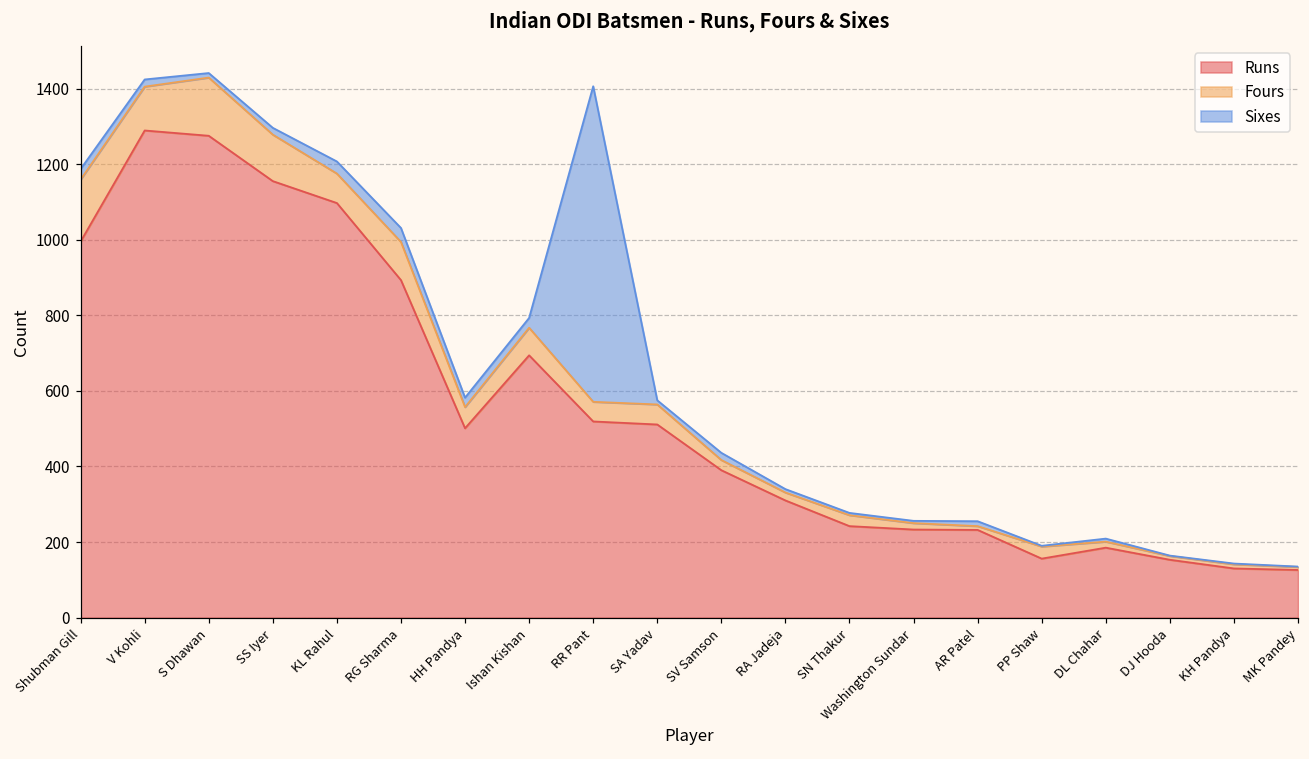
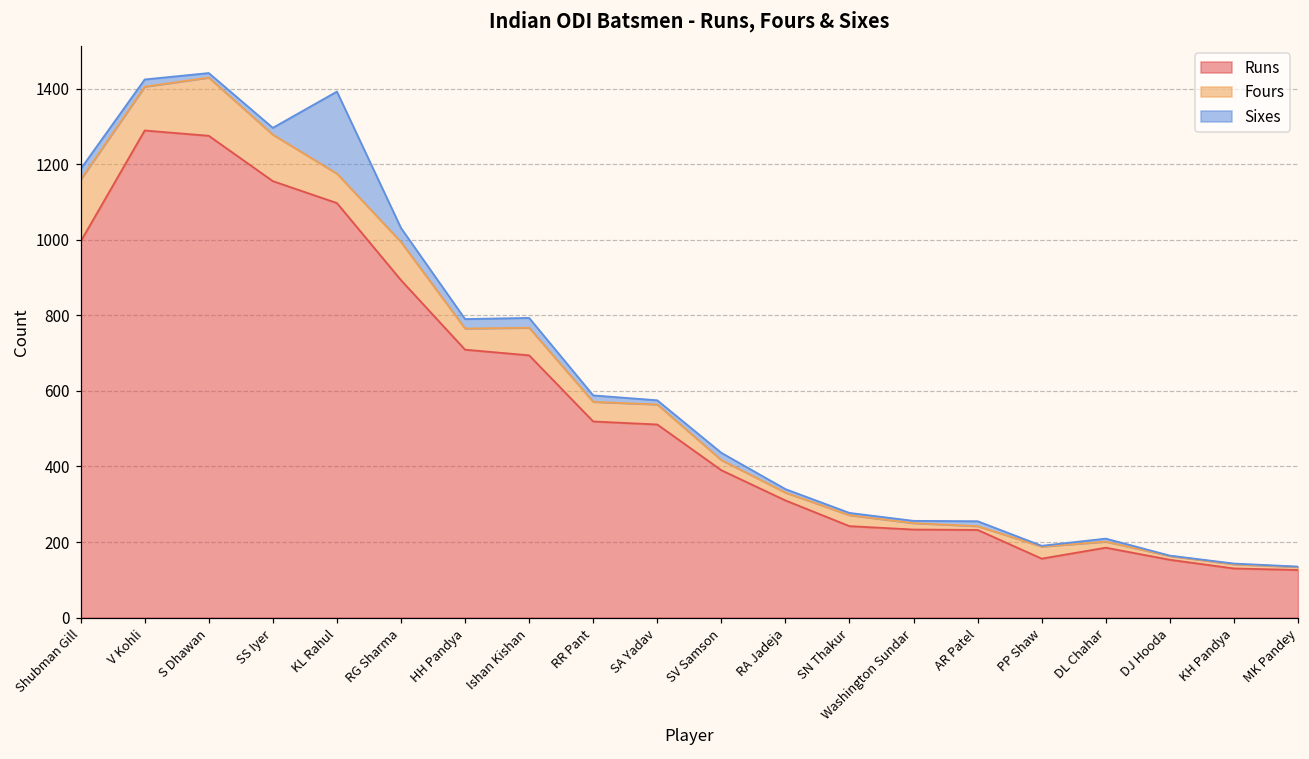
Sixes, KL Rahul: 30 -> 220
Runs, HH Pandya: 500 -> 710
Sixes, RR Pant: 840 -> 20
